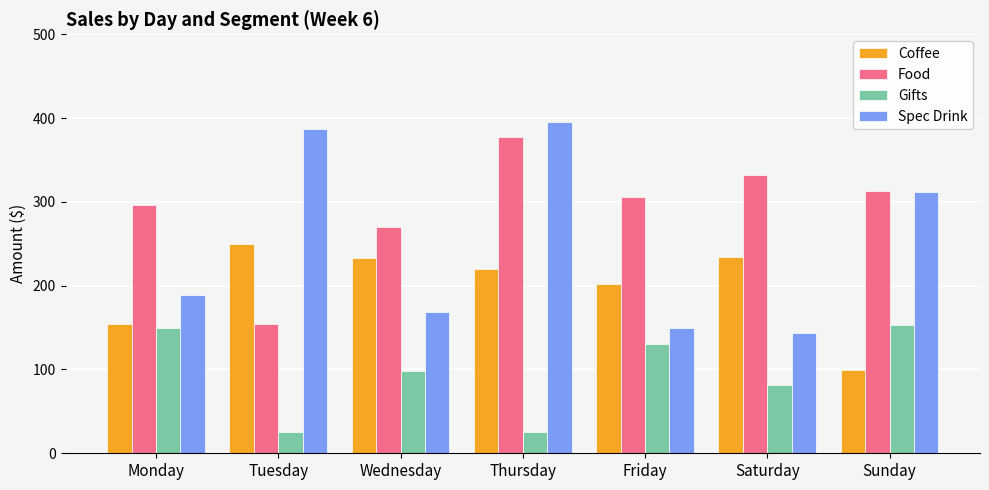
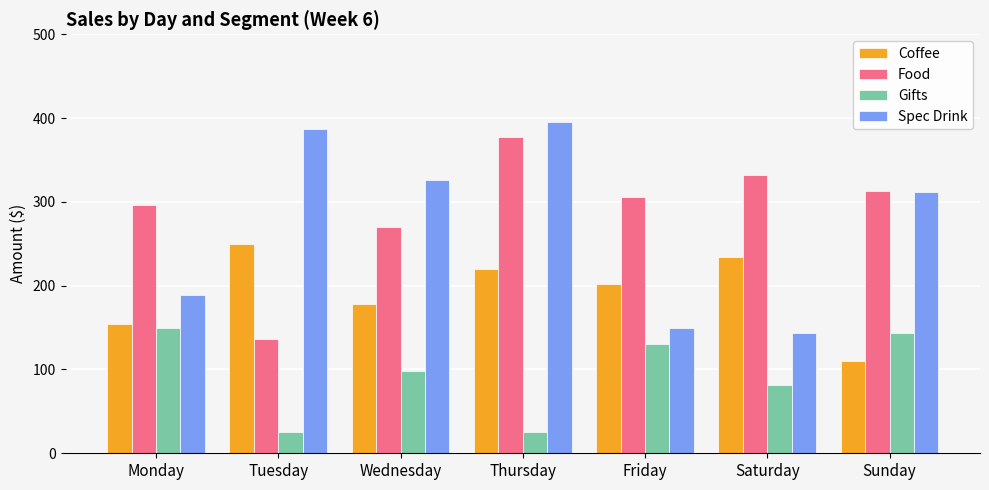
Food, Tuesday: 150 -> 140
Coffee, Wednesday: 230 -> 180
Spec Drink, Wednesday: 170 -> 330
Coffee, Sunday: 100 -> 110
Gifts, Sunday: 150 -> 140
